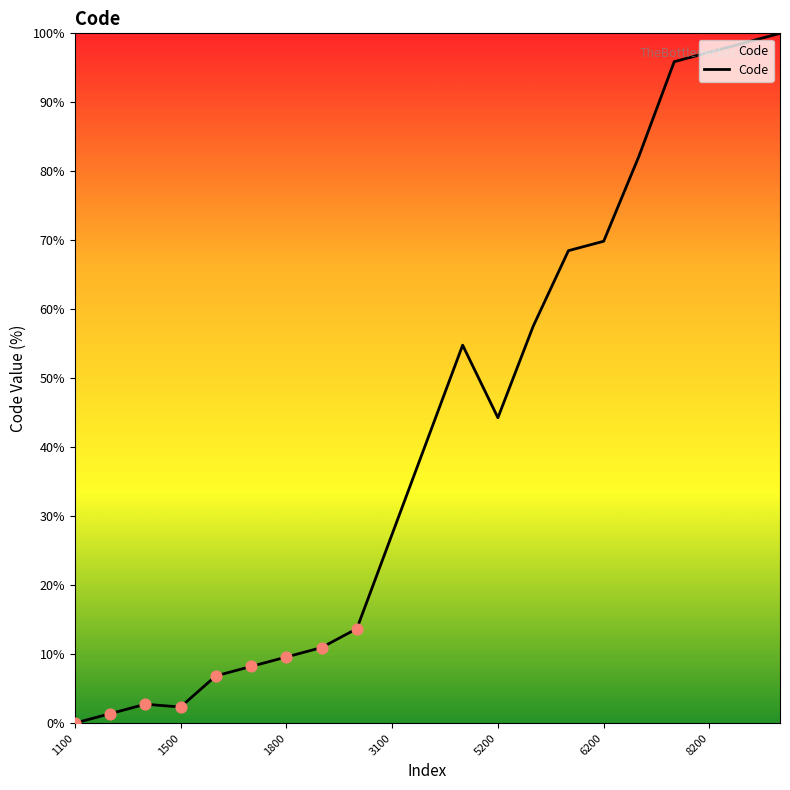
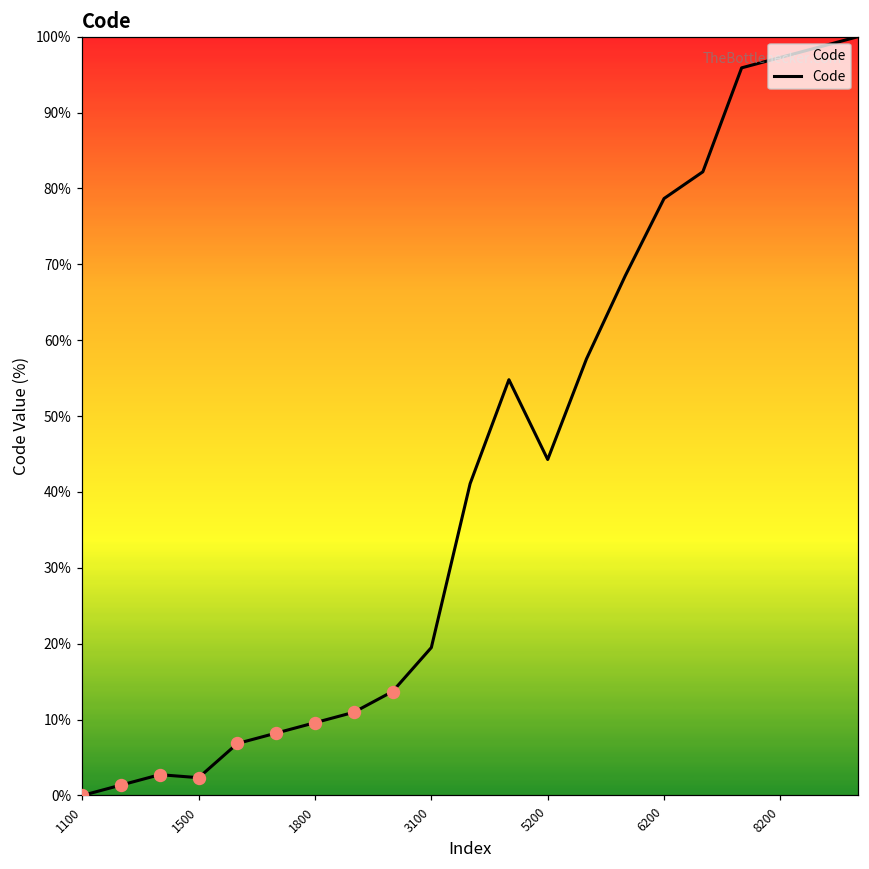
Code, 3100: 27% -> 19%
Code, 6200: 70% -> 79%
